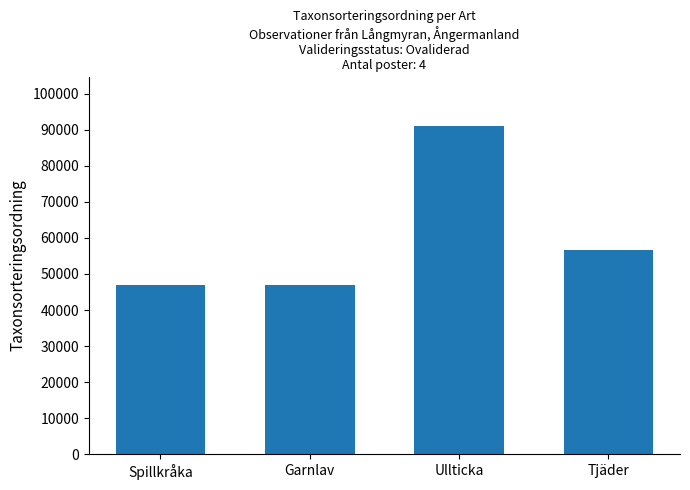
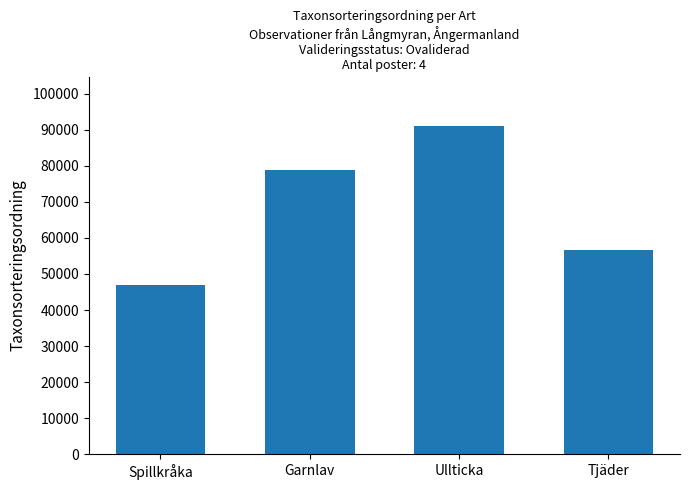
Garnlav: 47000 -> 79000
